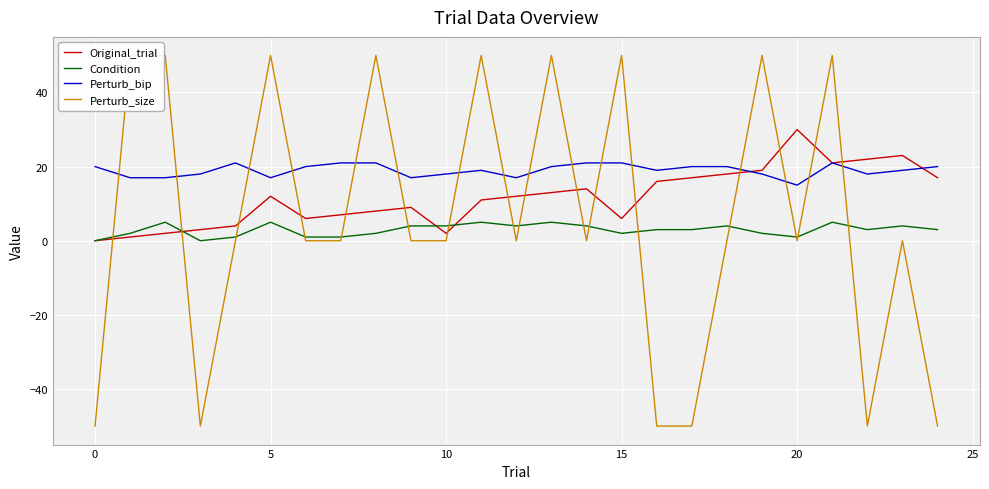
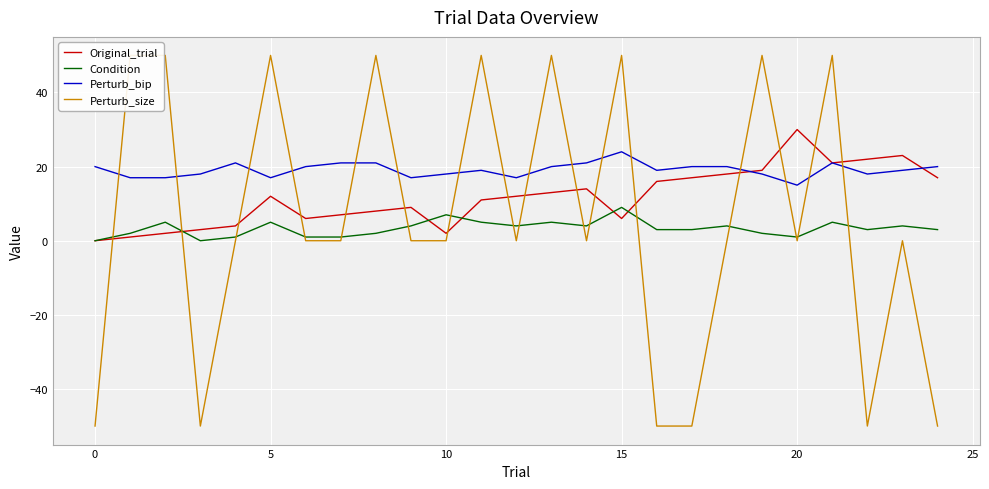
Condition, 10: 4 -> 7
Condition, 15: 2 -> 9
Perturb_bip, 15: 21 -> 24
